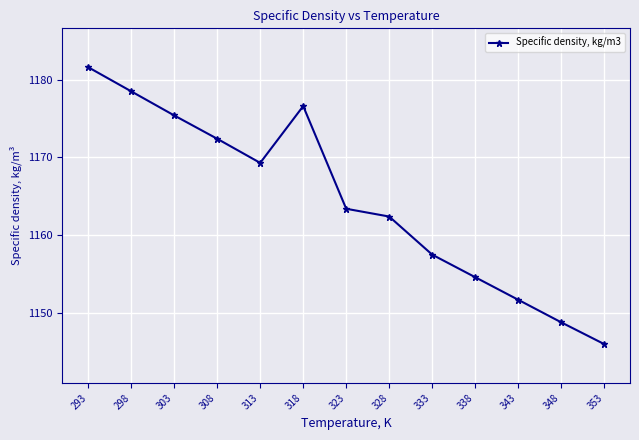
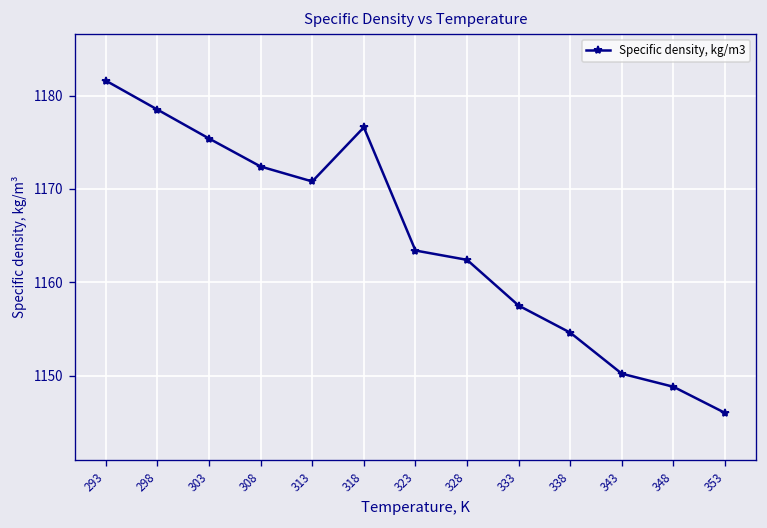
313: 1169 -> 1171
343: 1152 -> 1150
